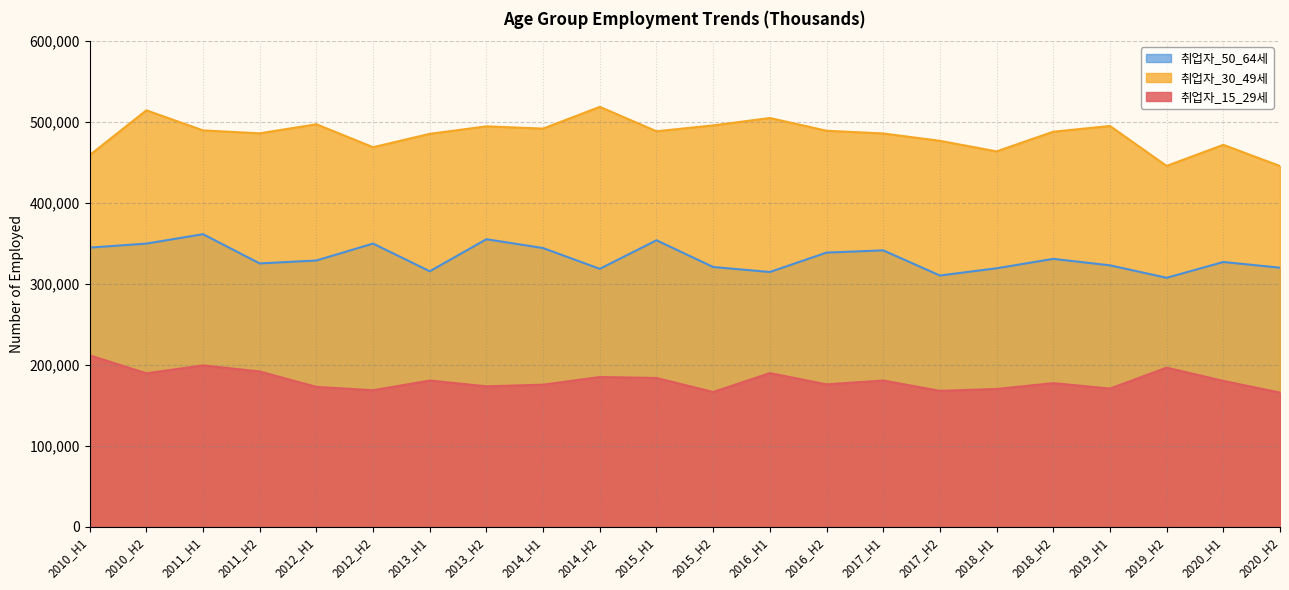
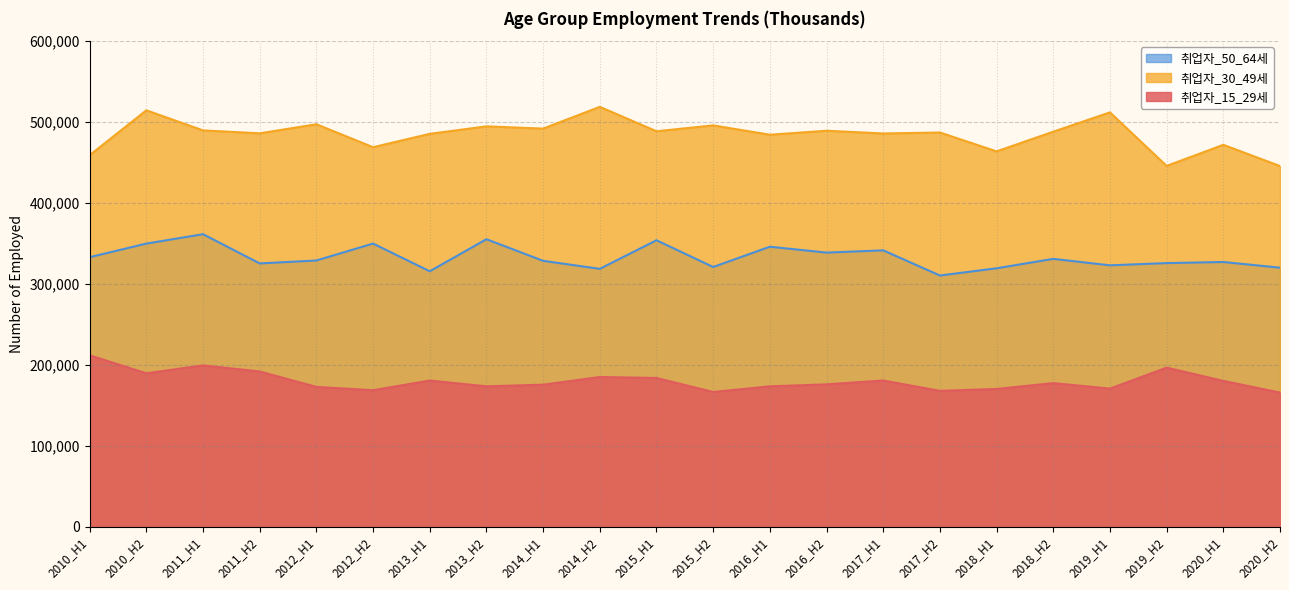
취업자_50_64세, 2010_H1: 340,000 -> 330,000
취업자_50_64세, 2014_H1: 340,000 -> 330,000
취업자_50_64세, 2016_H1: 310,000 -> 350,000
취업자_30_49세, 2016_H1: 510,000 -> 480,000
취업자_15_29세, 2016_H1: 190,000 -> 170,000
취업자_30_49세, 2017_H2: 480,000 -> 490,000
취업자_30_49세, 2019_H1: 500,000 -> 510,000
취업자_50_64세, 2019_H2: 310,000 -> 330,000
